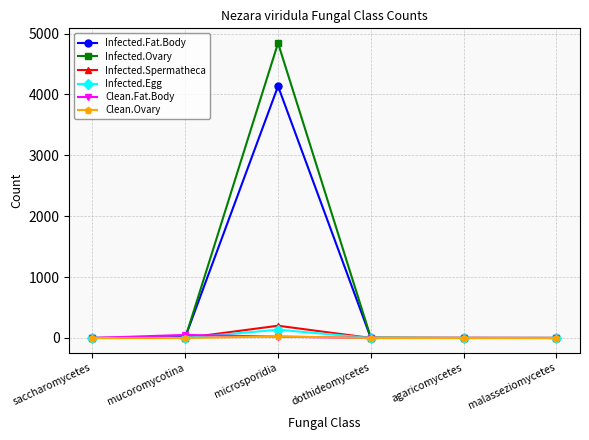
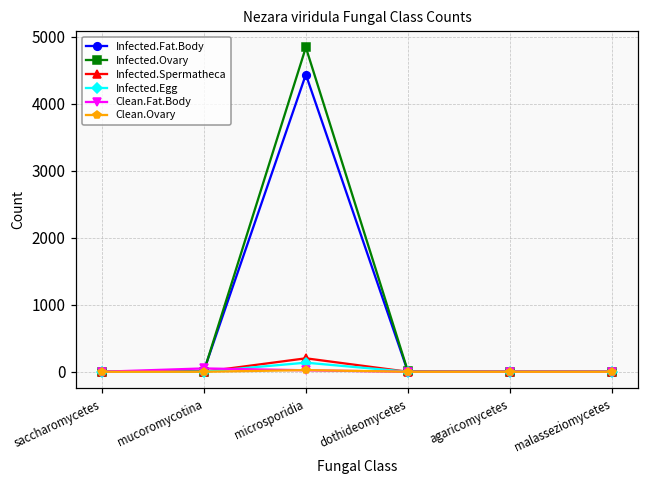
Infected.Fat.Body, microsporidia: 4100 -> 4400
